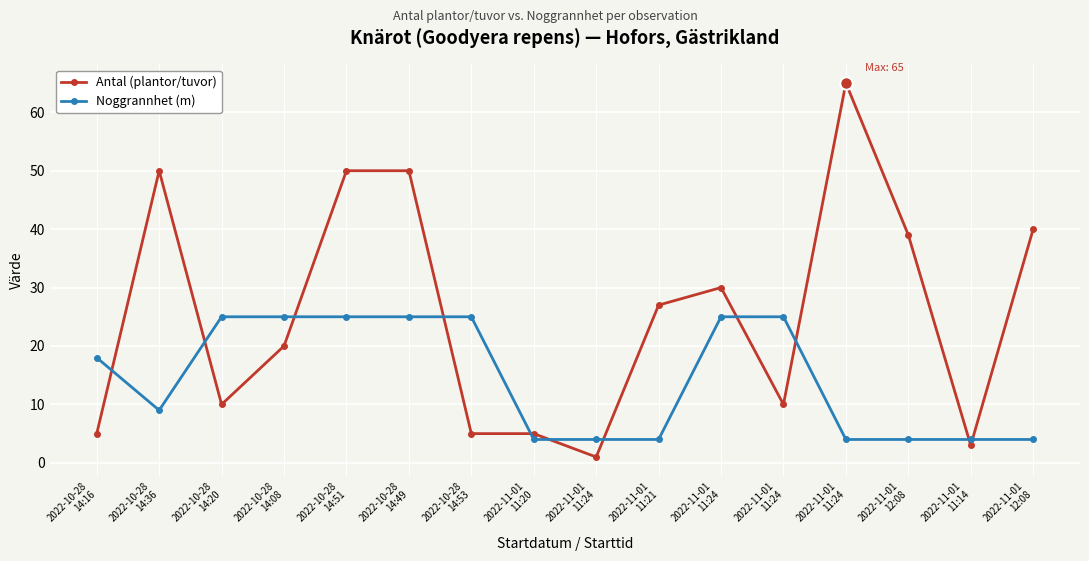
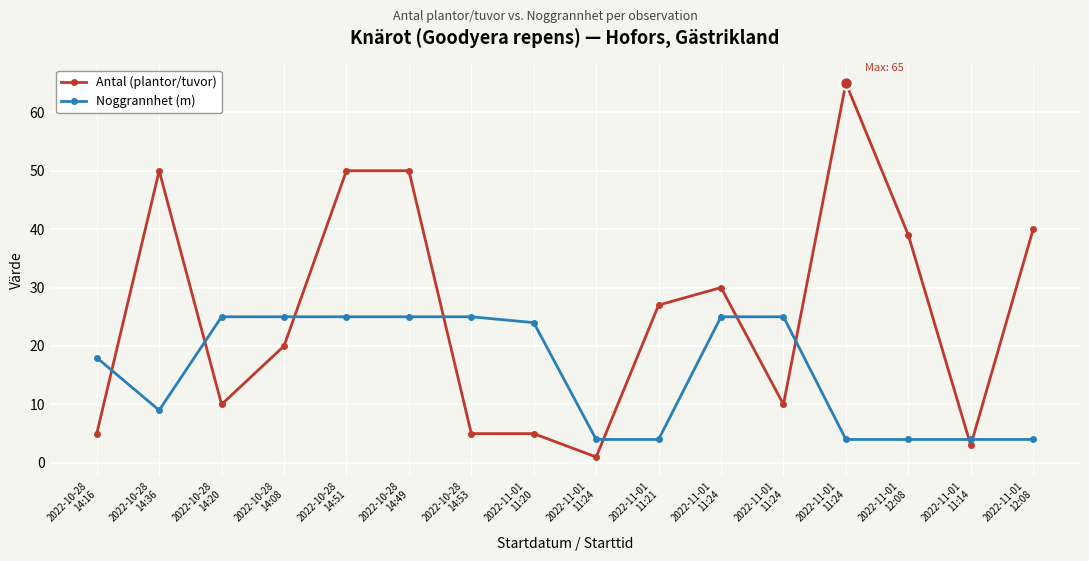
Noggrannhet (m), 2022-11-01 11:20: 4 -> 24
